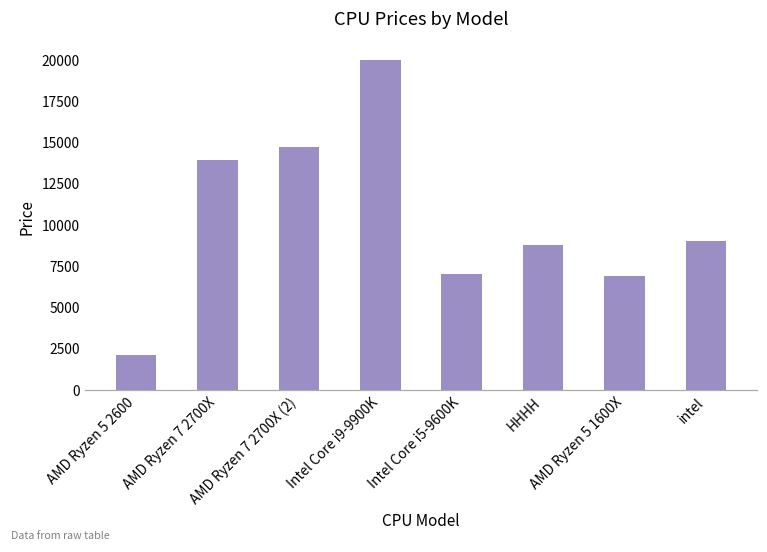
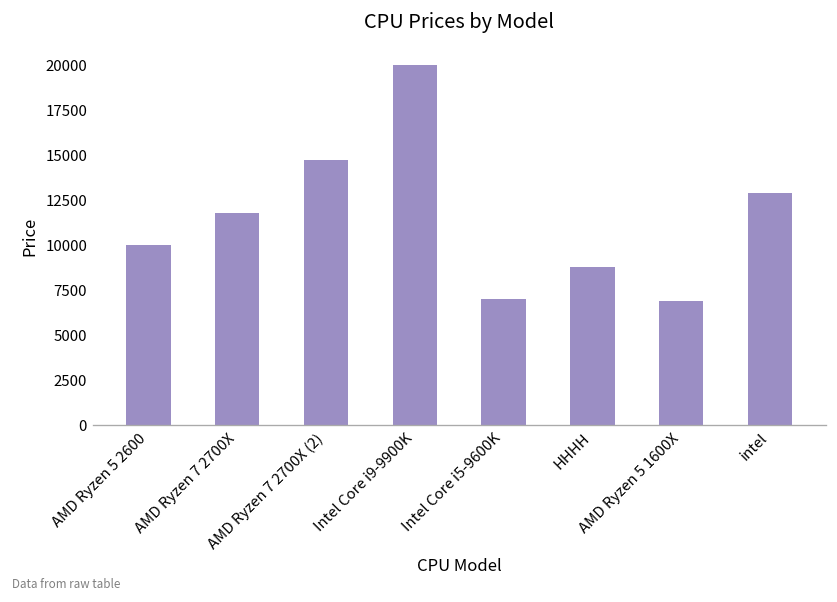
AMD Ryzen 5 2600: 2100 -> 10000
AMD Ryzen 7 2700X: 14000 -> 11800
intel: 9000 -> 12900
